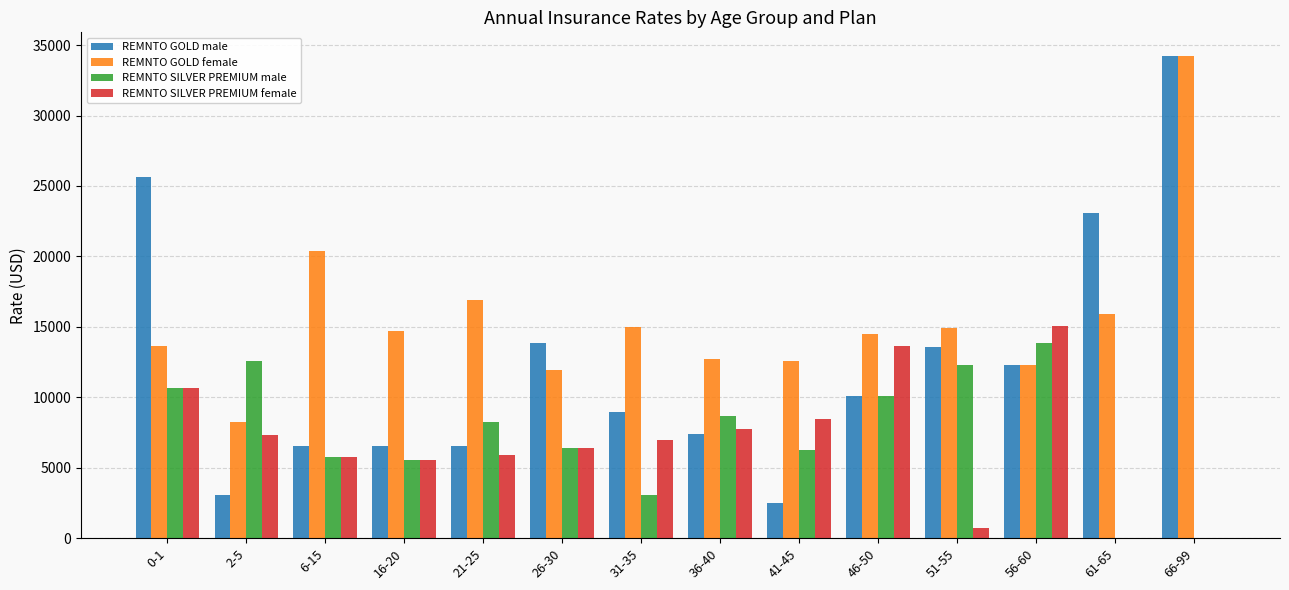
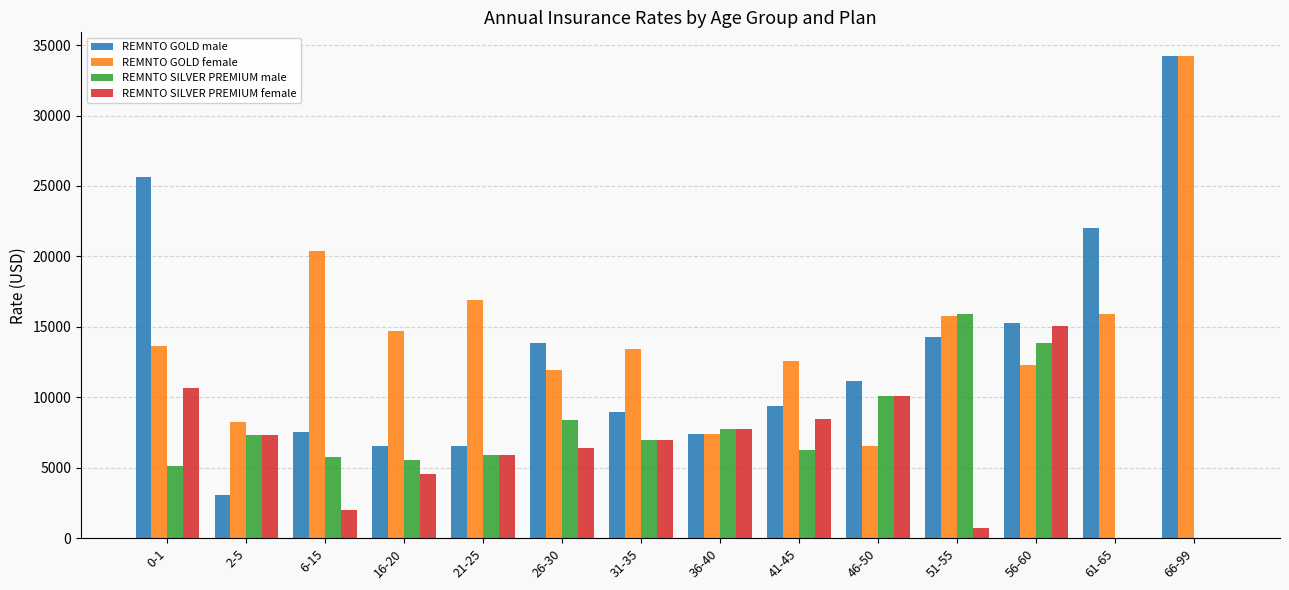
REMNTO SILVER PREMIUM male, 0-1: 10700 -> 5100
REMNTO SILVER PREMIUM male, 2-5: 12600 -> 7300
REMNTO GOLD male, 6-15: 6500 -> 7500
REMNTO SILVER PREMIUM female, 6-15: 5800 -> 2000
REMNTO SILVER PREMIUM female, 16-20: 5600 -> 4500
REMNTO SILVER PREMIUM male, 21-25: 8200 -> 5900
REMNTO SILVER PREMIUM male, 26-30: 6400 -> 8400
REMNTO GOLD female, 31-35: 15000 -> 13400
REMNTO SILVER PREMIUM male, 31-35: 3100 -> 6900
REMNTO GOLD female, 36-40: 12700 -> 7400
REMNTO SILVER PREMIUM male, 36-40: 8700 -> 7700
REMNTO GOLD male, 41-45: 2500 -> 9400
REMNTO GOLD male, 46-50: 10100 -> 11200
REMNTO GOLD female, 46-50: 14500 -> 6600
REMNTO SILVER PREMIUM female, 46-50: 13600 -> 10100
REMNTO GOLD male, 51-55: 13600 -> 14300
REMNTO GOLD female, 51-55: 14900 -> 15800
REMNTO SILVER PREMIUM male, 51-55: 12300 -> 15900
REMNTO GOLD male, 56-60: 12300 -> 15300
REMNTO GOLD male, 61-65: 23100 -> 22000
